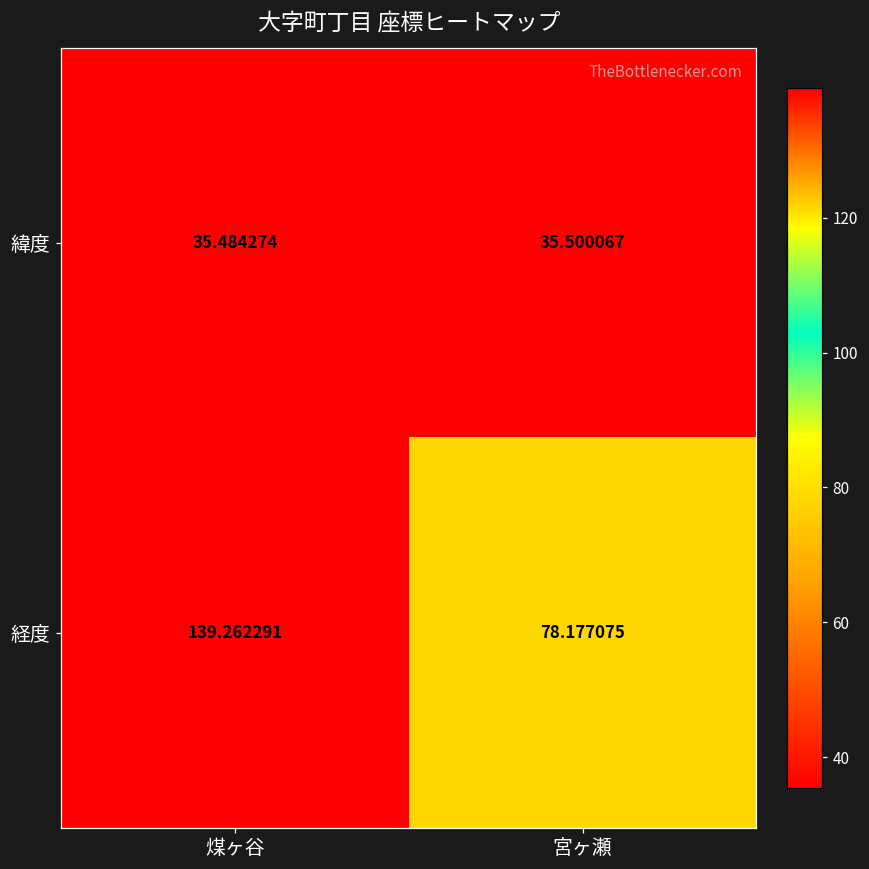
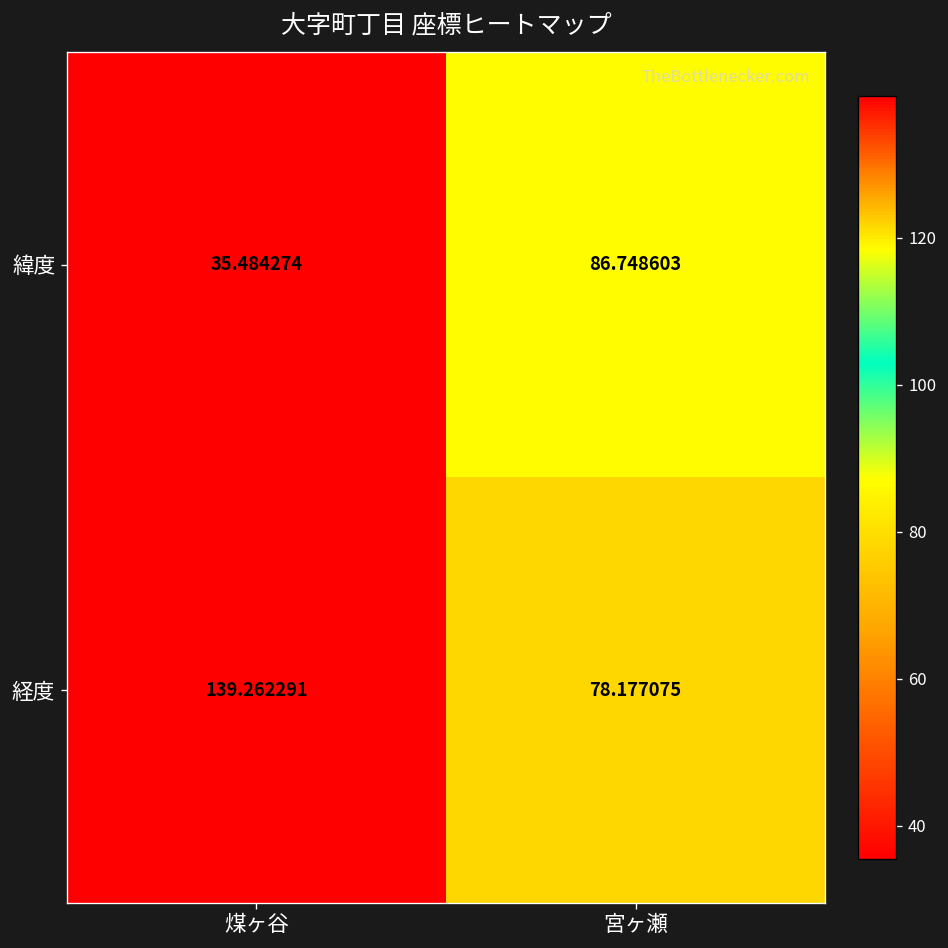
緯度, 宮ヶ瀬: 35.500067 -> 86.748603
